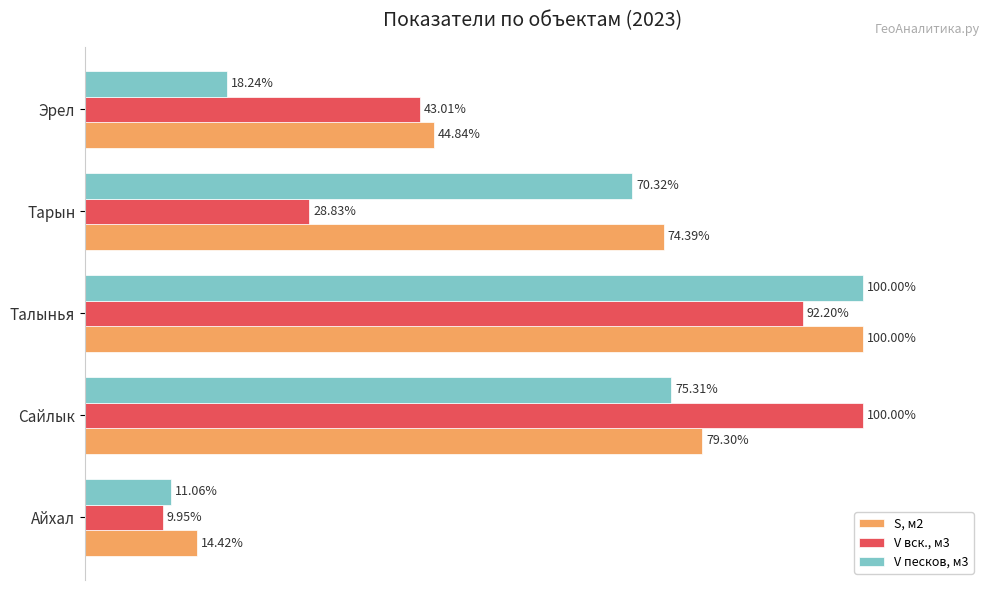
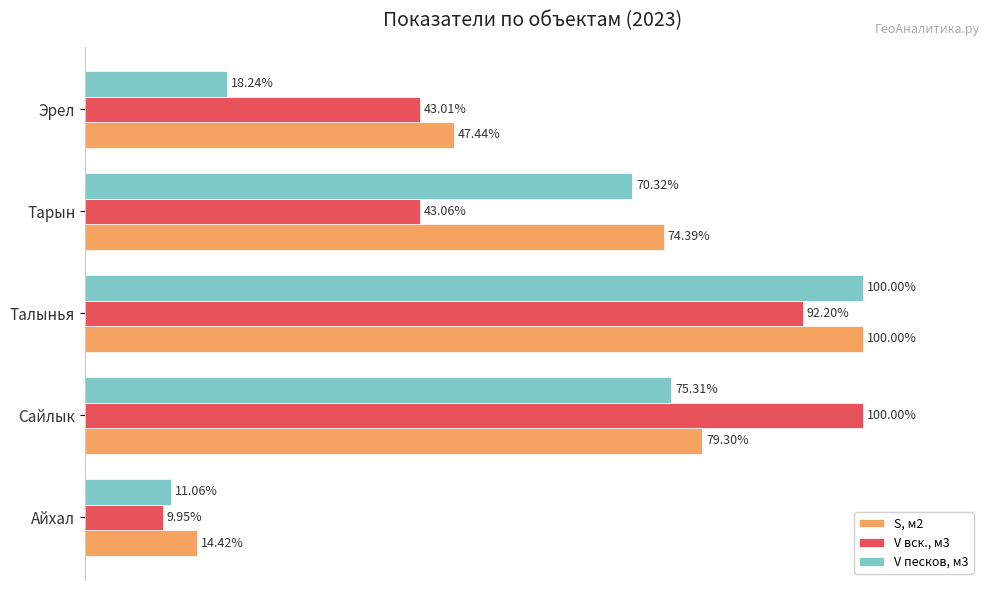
S, м2, Эрел: 44.84% -> 47.44%
V вск., м3, Тарын: 28.83% -> 43.06%
